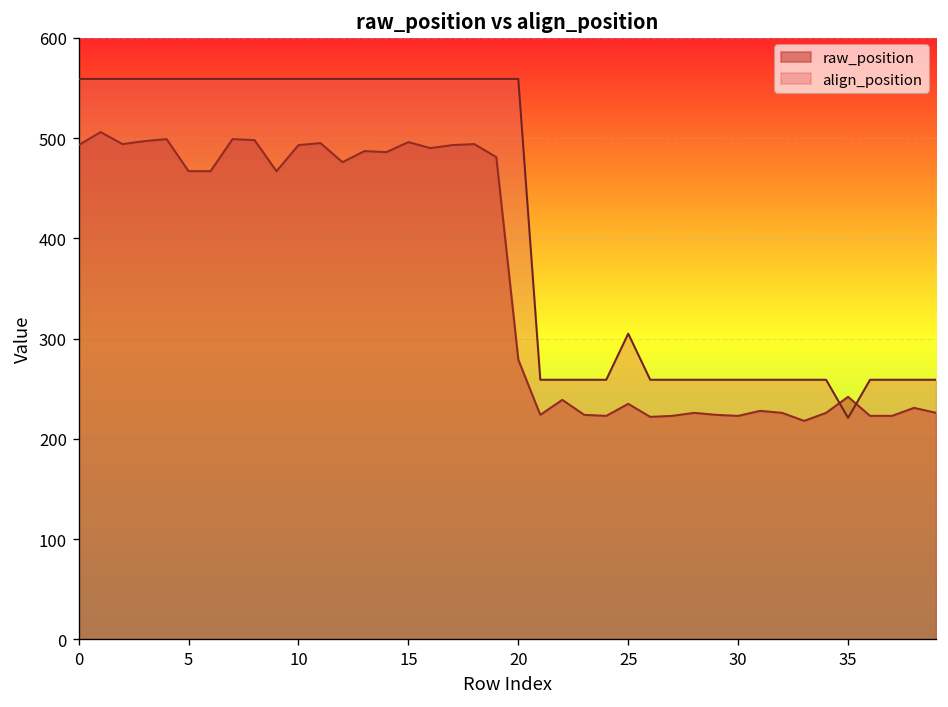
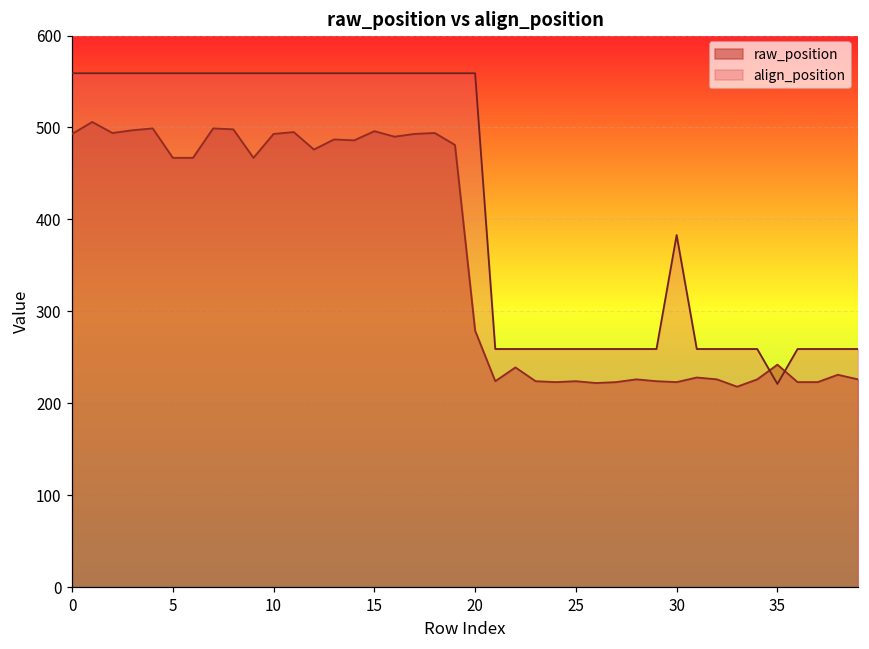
raw_position, 25: 240 -> 220
align_position, 25: 310 -> 260
align_position, 30: 260 -> 380
